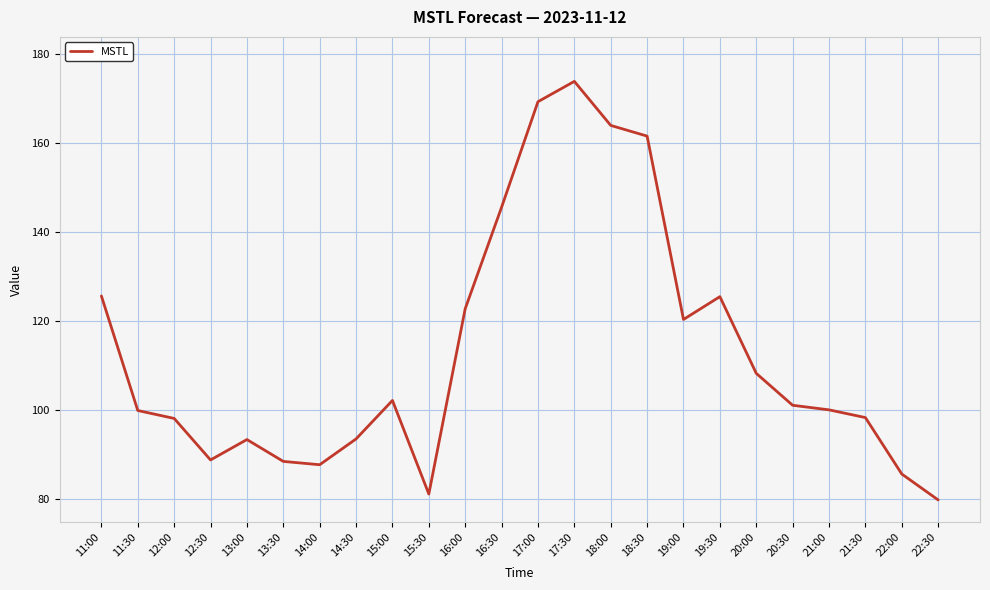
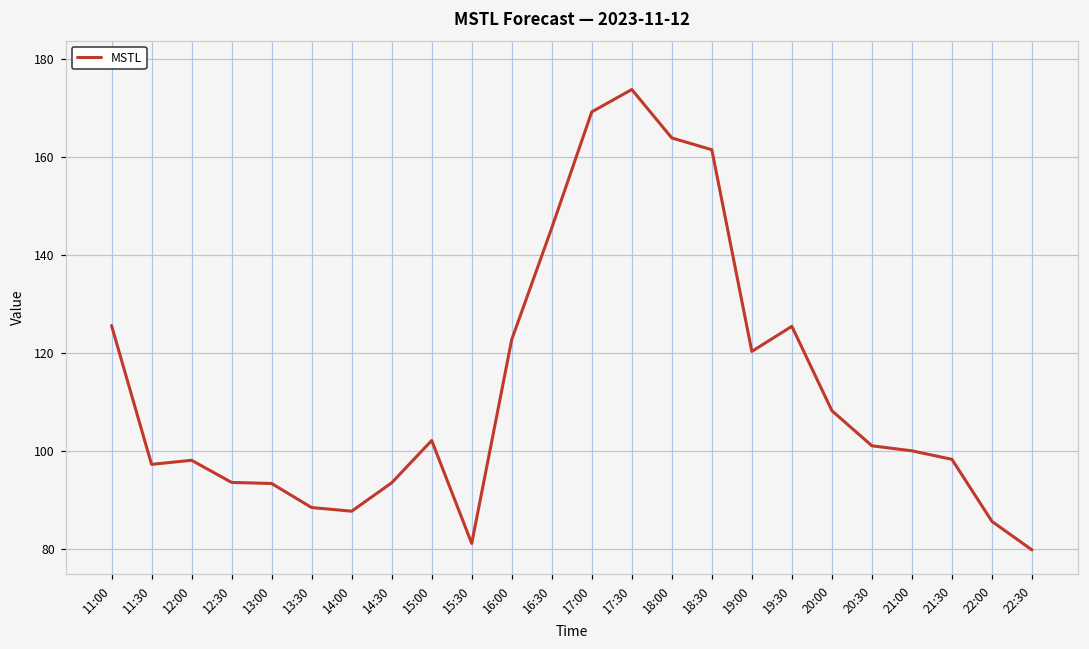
11:30: 100 -> 97
12:30: 89 -> 94
